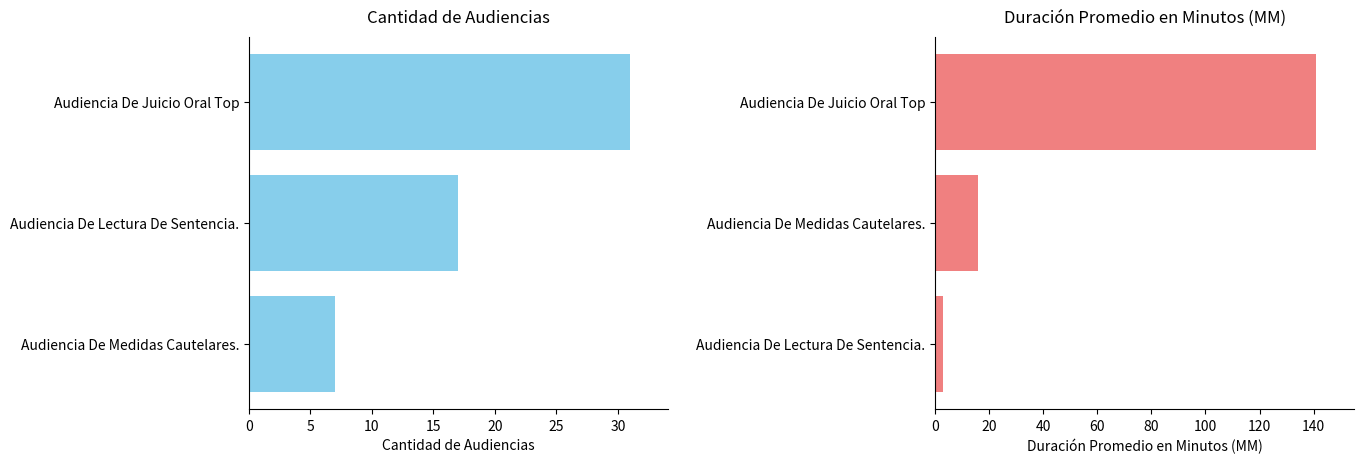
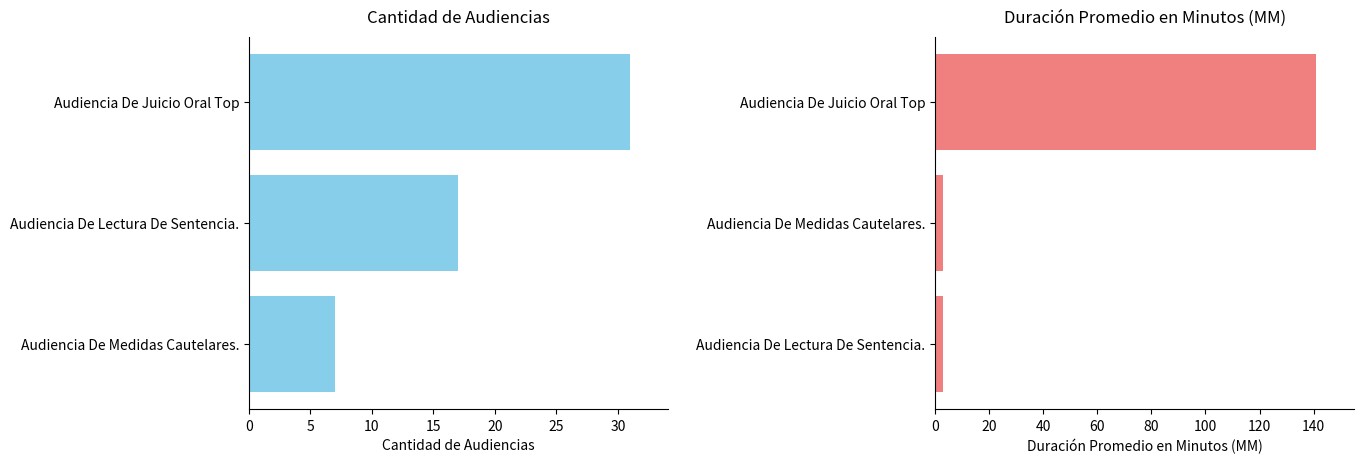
Duración Promedio en Minutos (MM), Audiencia De Medidas Cautelares.: 16 -> 3
